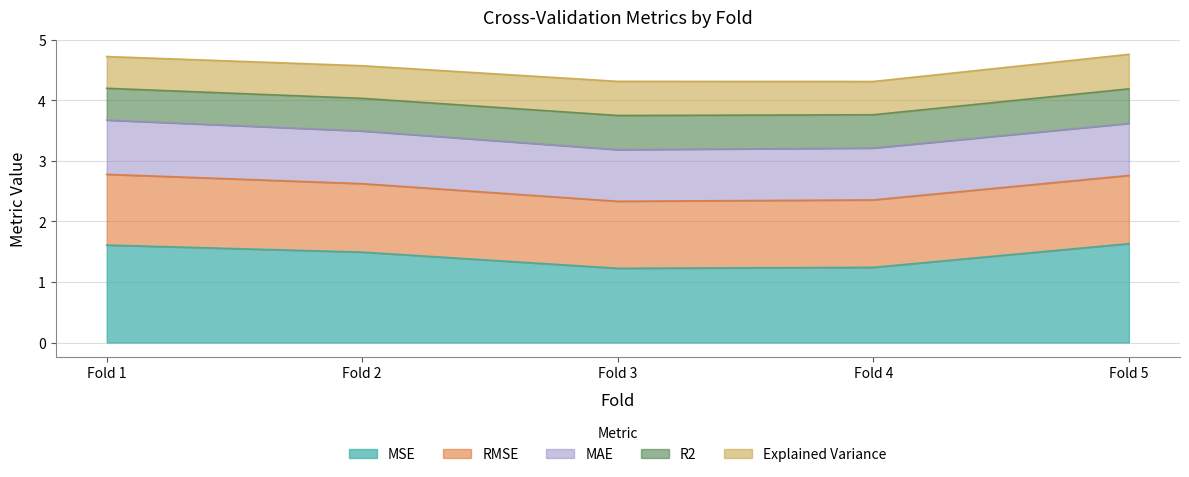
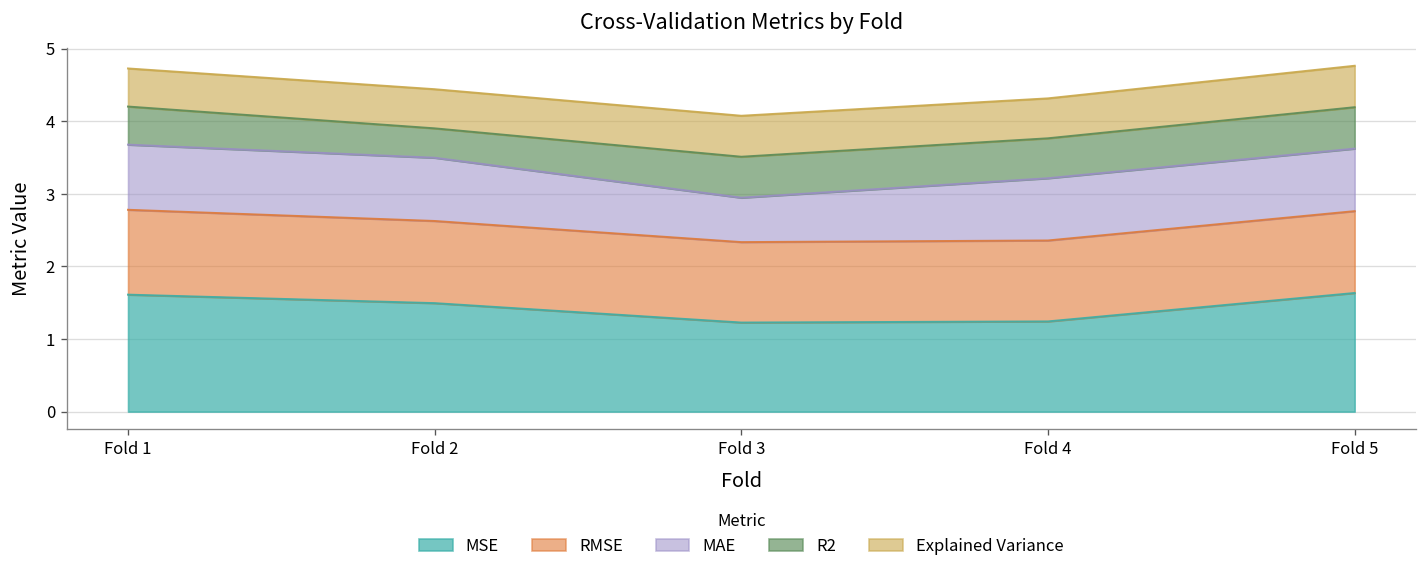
R2, Fold 2: 0.5 -> 0.4
MAE, Fold 3: 0.9 -> 0.6
